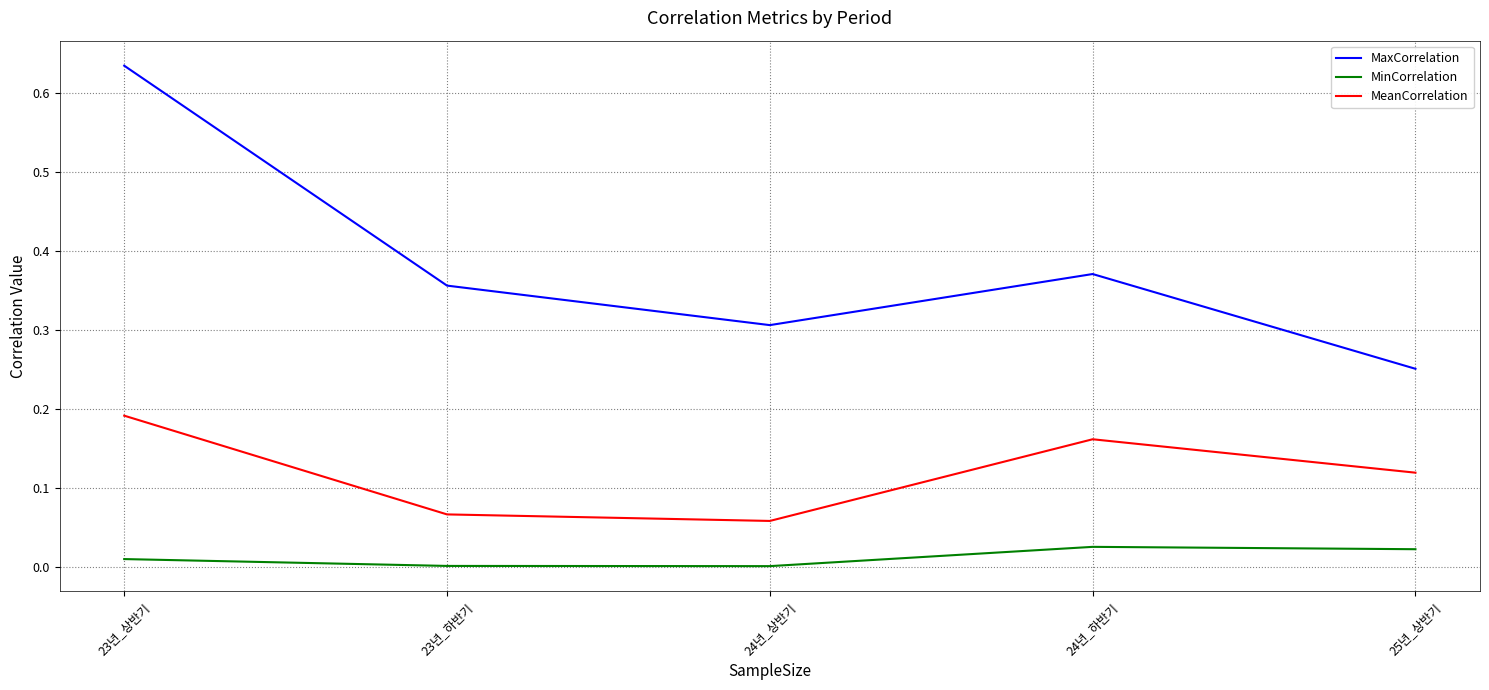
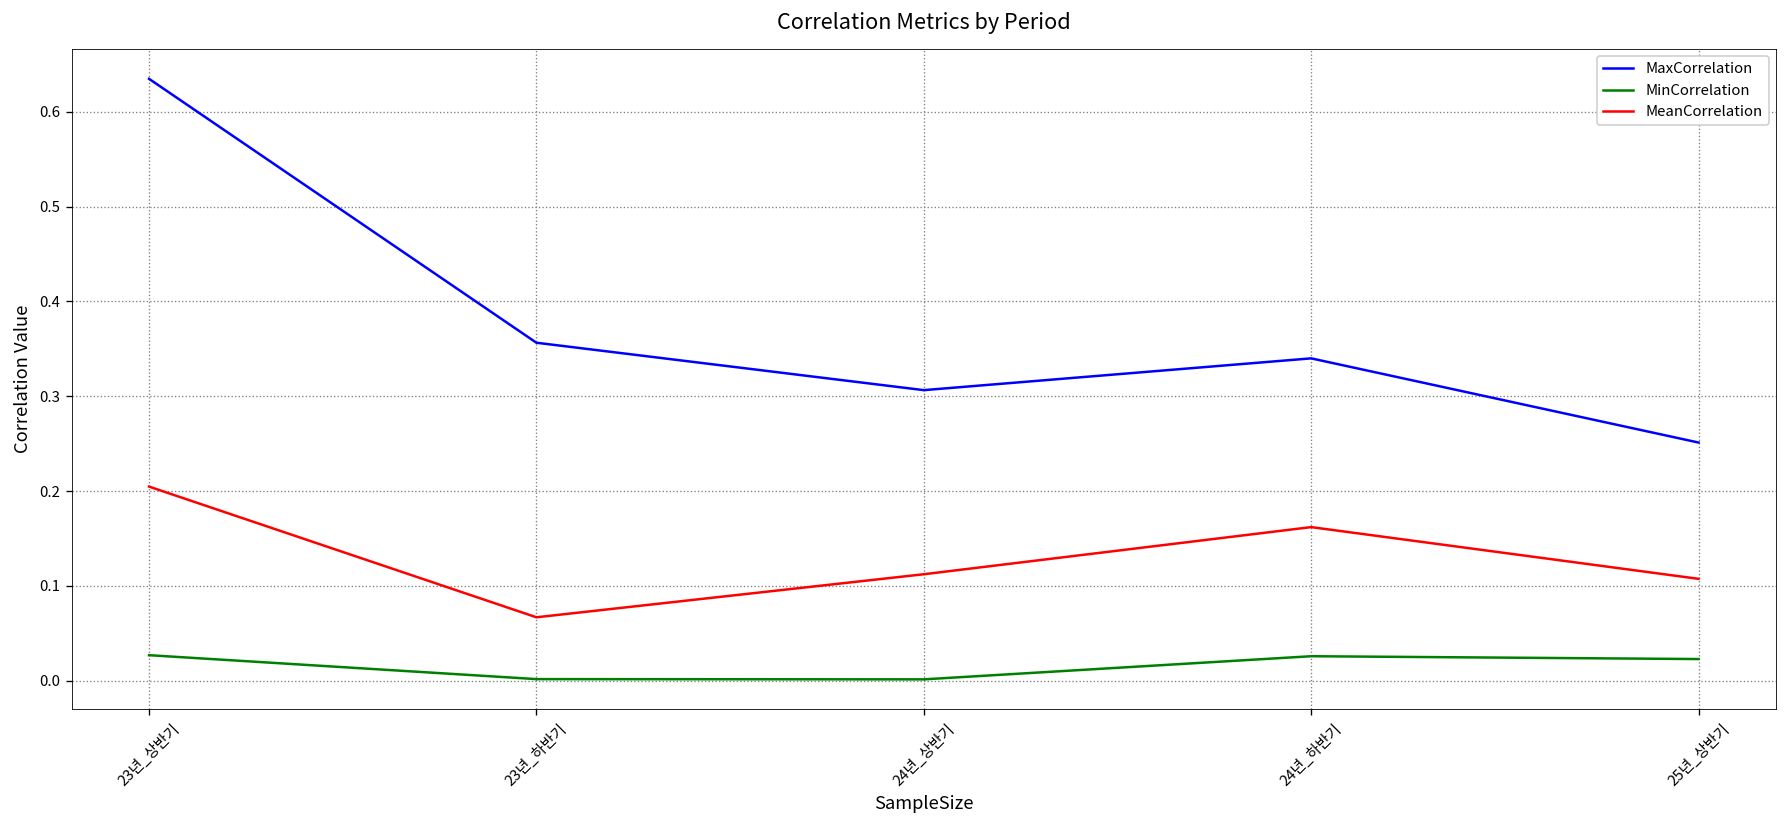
MinCorrelation, 23년_상반기: 0.01 -> 0.03
MeanCorrelation, 23년_상반기: 0.19 -> 0.20
MeanCorrelation, 24년_상반기: 0.06 -> 0.11
MaxCorrelation, 24년_하반기: 0.37 -> 0.34
MeanCorrelation, 25년_상반기: 0.12 -> 0.11
